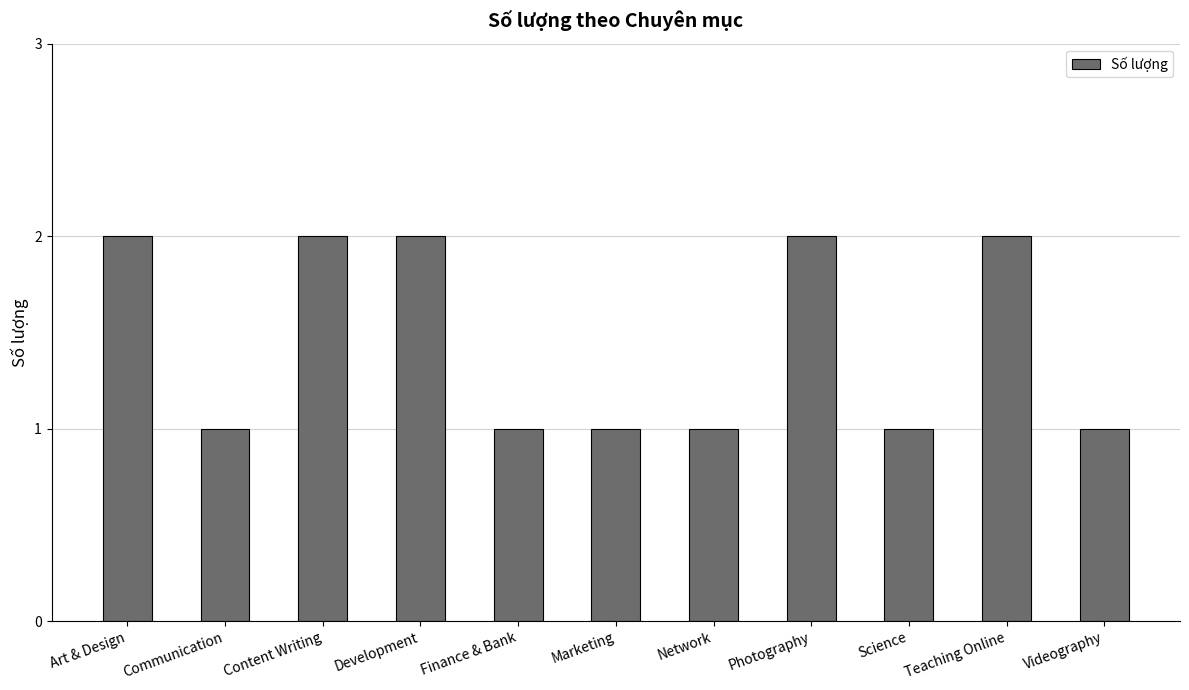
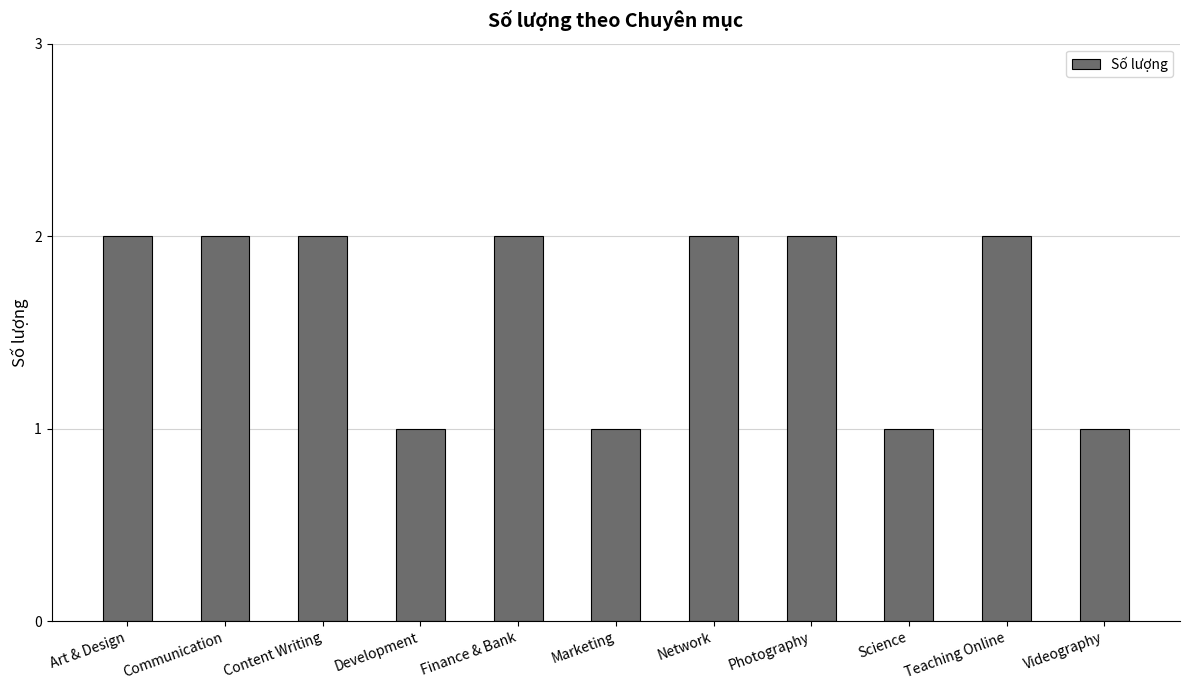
Communication: 1 -> 2
Development: 2 -> 1
Finance & Bank: 1 -> 2
Network: 1 -> 2
